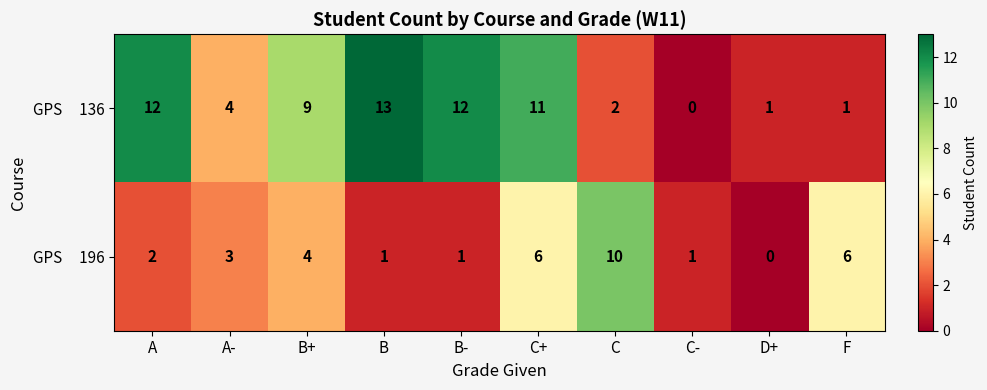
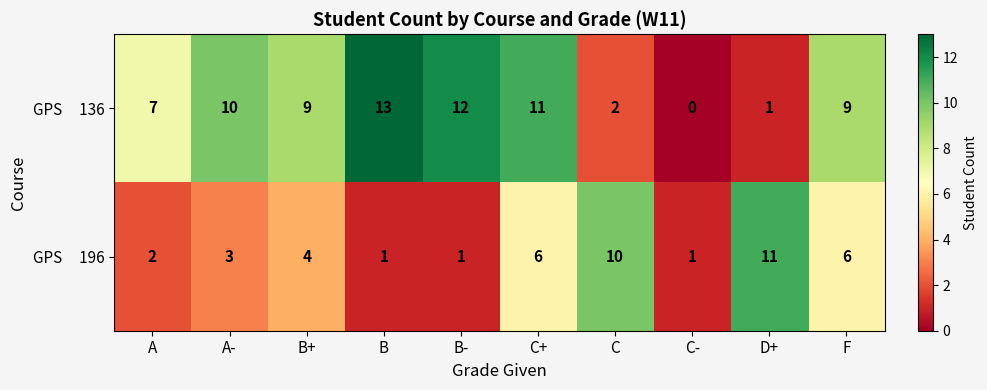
GPS 136, A: 12 -> 7
GPS 136, A-: 4 -> 10
GPS 136, F: 1 -> 9
GPS 196, D+: 0 -> 11
